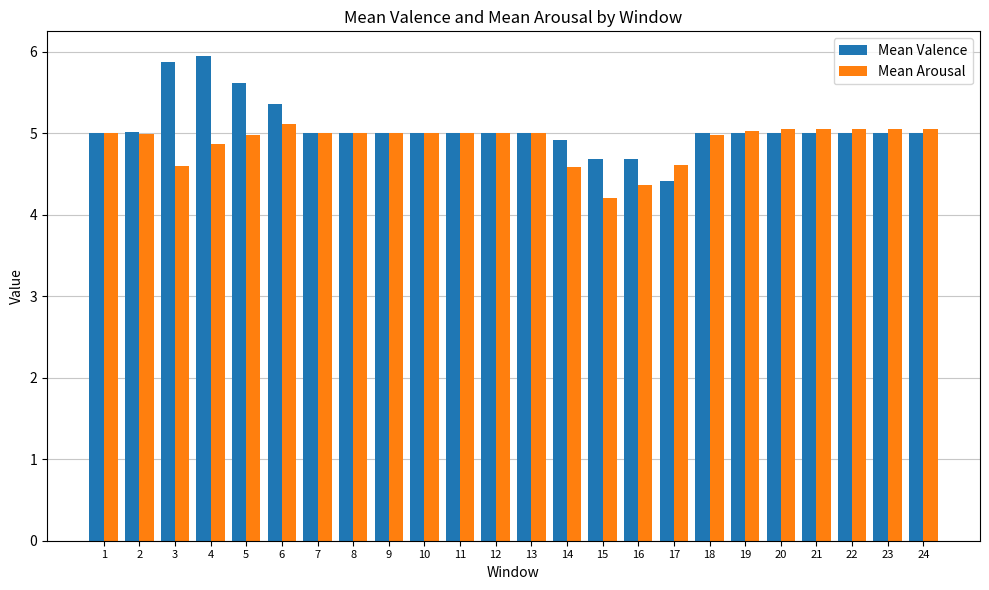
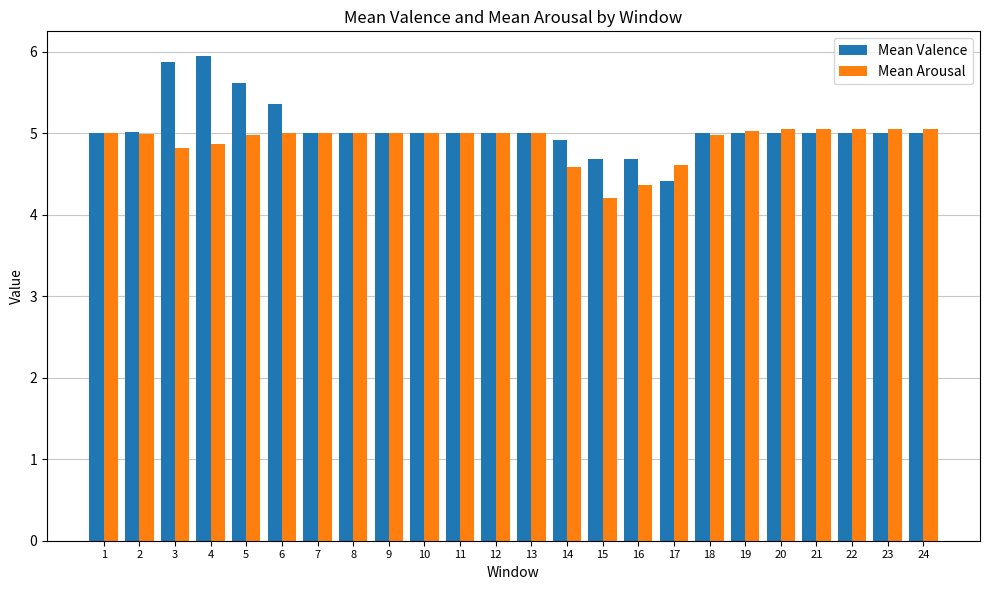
Mean Arousal, 3: 4.6 -> 4.8
Mean Arousal, 6: 5.1 -> 5.0
